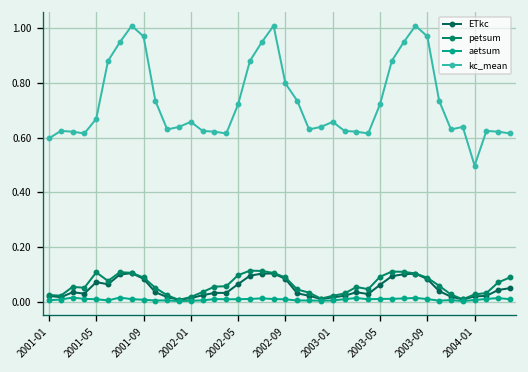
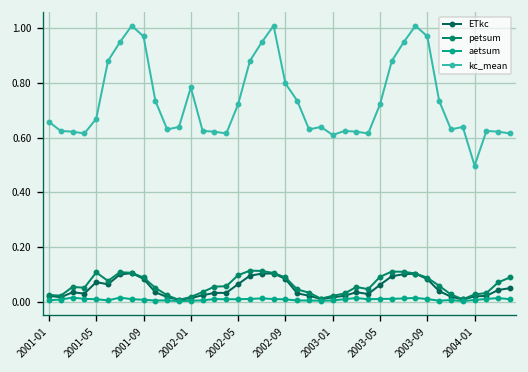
kc_mean, 2001-01: 0.60 -> 0.66
kc_mean, 2002-01: 0.66 -> 0.78
kc_mean, 2003-01: 0.66 -> 0.61
